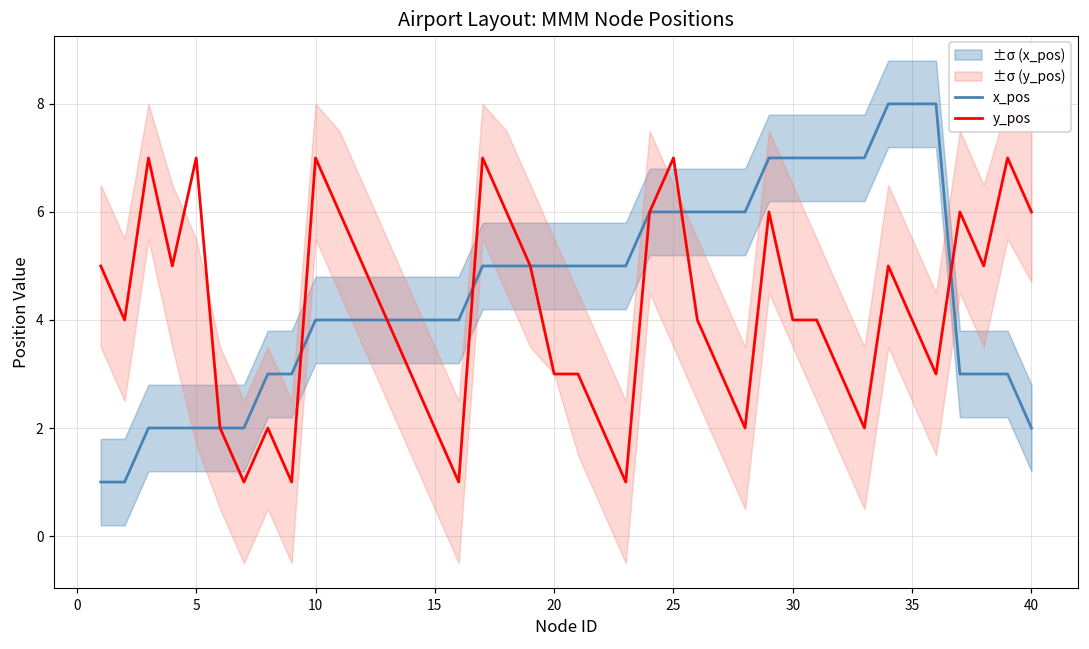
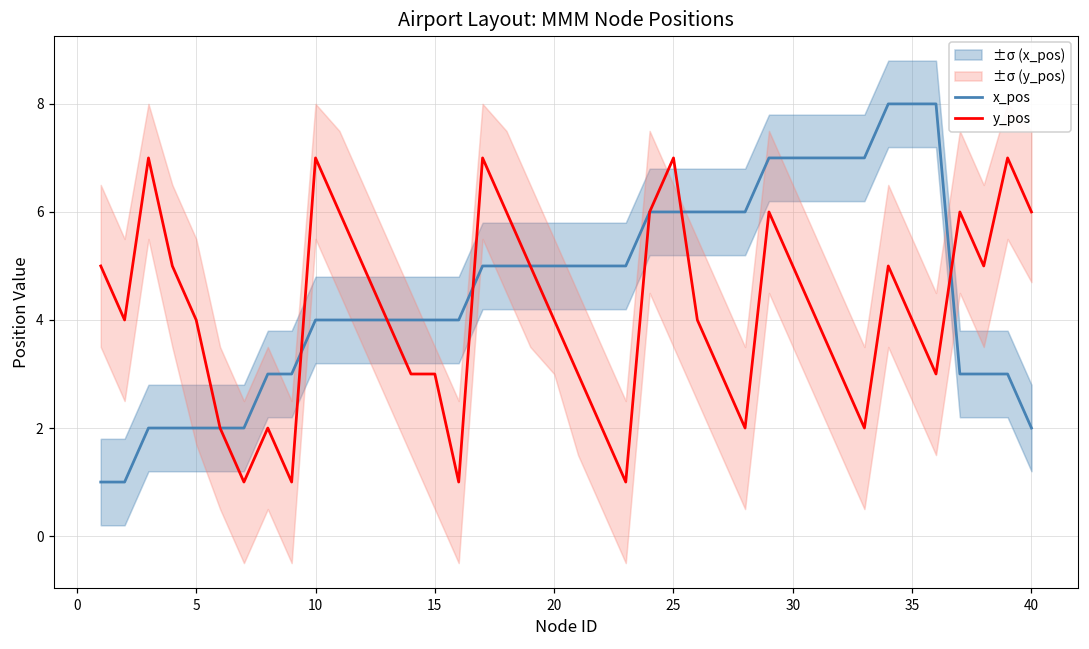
y_pos, 5: 7 -> 4
y_pos, 15: 2 -> 3
y_pos, 20: 3 -> 4
y_pos, 30: 4 -> 5
